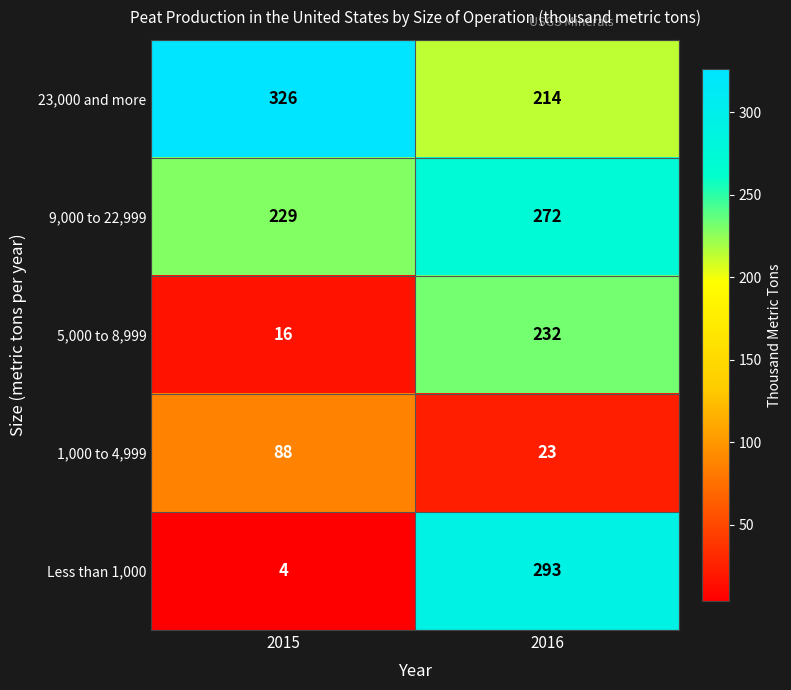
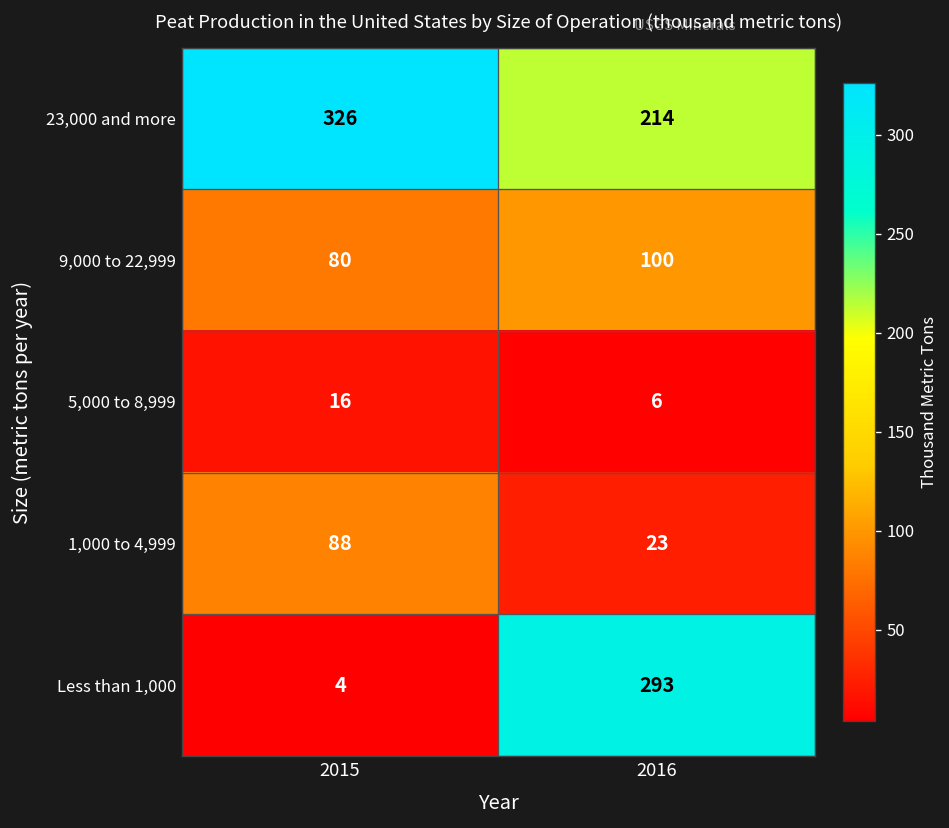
9,000 to 22,999, 2015: 229 -> 80
9,000 to 22,999, 2016: 272 -> 100
5,000 to 8,999, 2016: 232 -> 6
